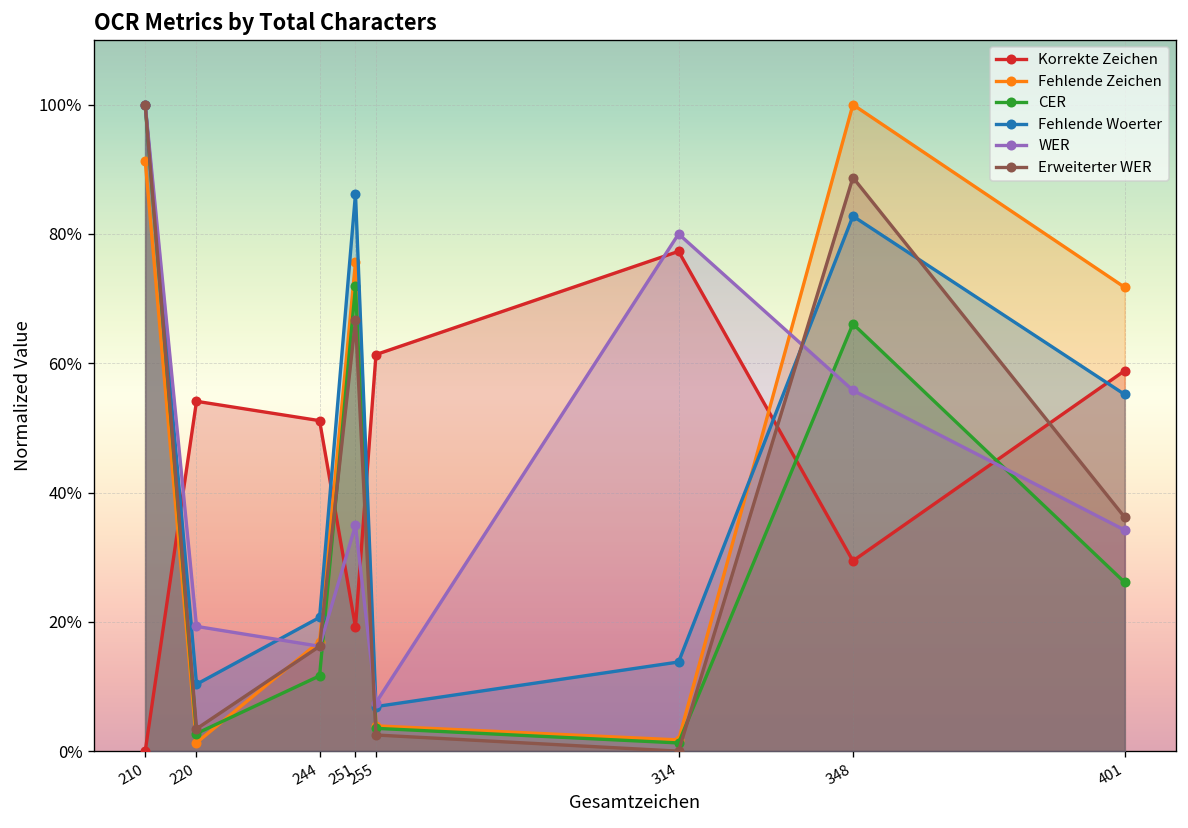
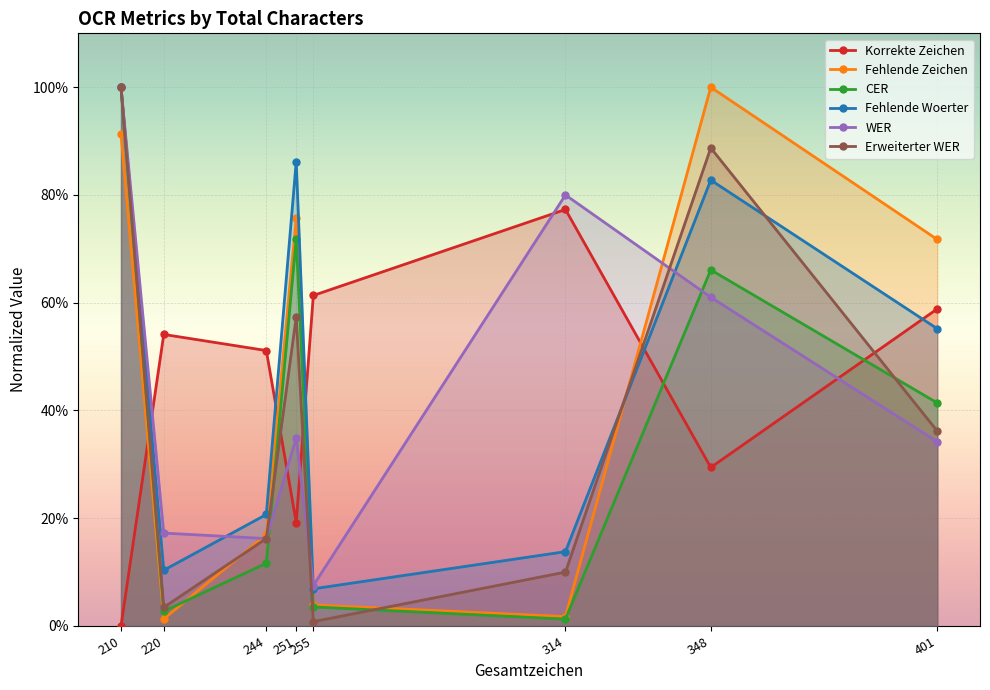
WER, 220: 19% -> 17%
Erweiterter WER, 251: 67% -> 57%
Erweiterter WER, 255: 3% -> 1%
Erweiterter WER, 314: 0% -> 10%
WER, 348: 56% -> 61%
CER, 401: 26% -> 41%
